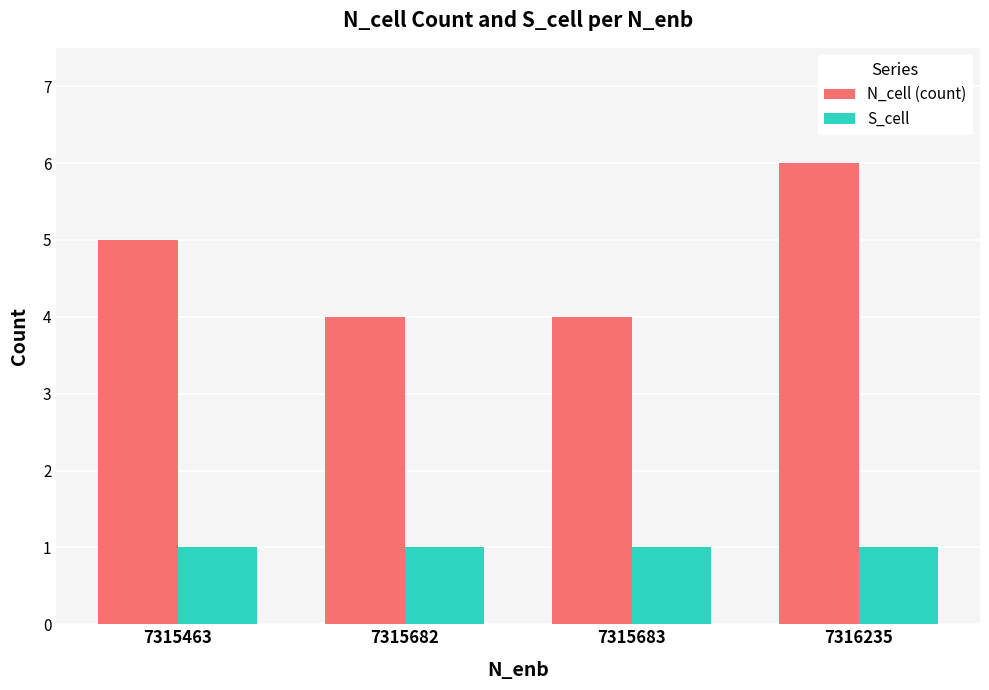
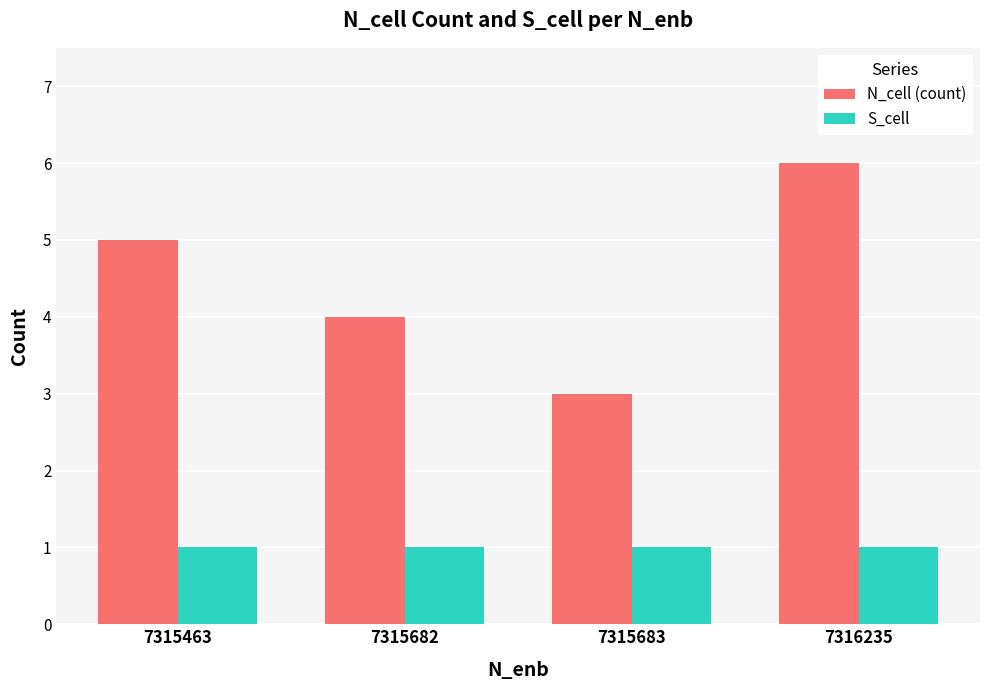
N_cell (count), 7315683: 4 -> 3
